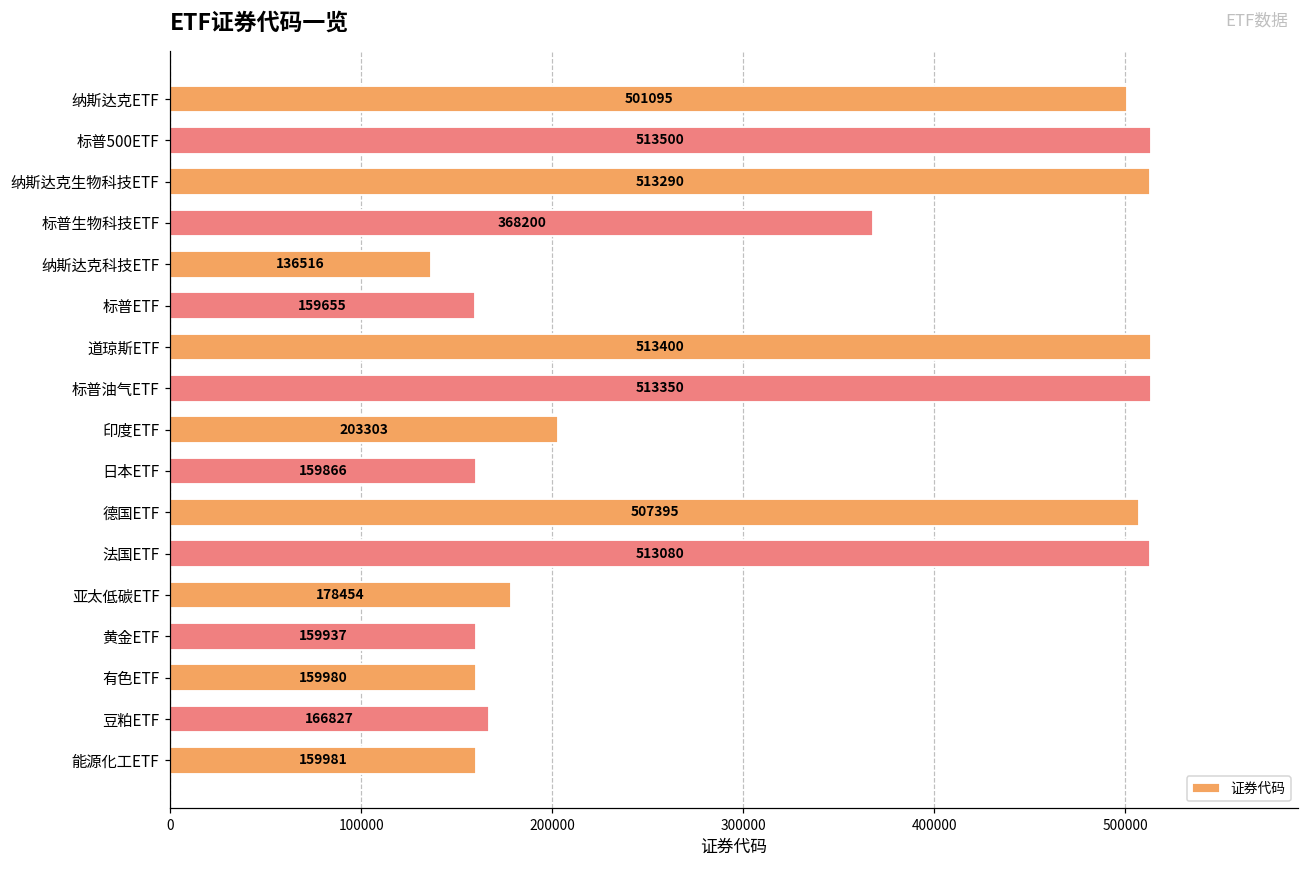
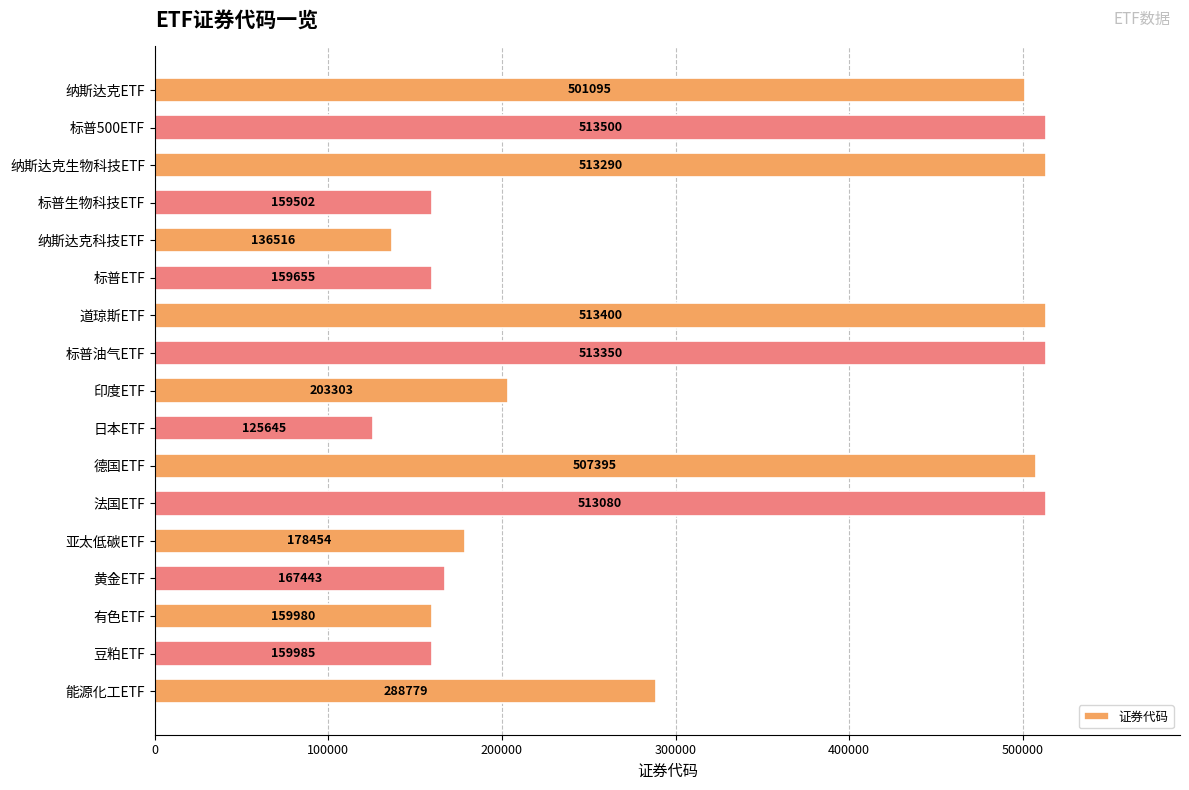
标普生物科技ETF: 368200 -> 159502
日本ETF: 159866 -> 125645
黄金ETF: 159937 -> 167443
豆粕ETF: 166827 -> 159985
能源化工ETF: 159981 -> 288779
